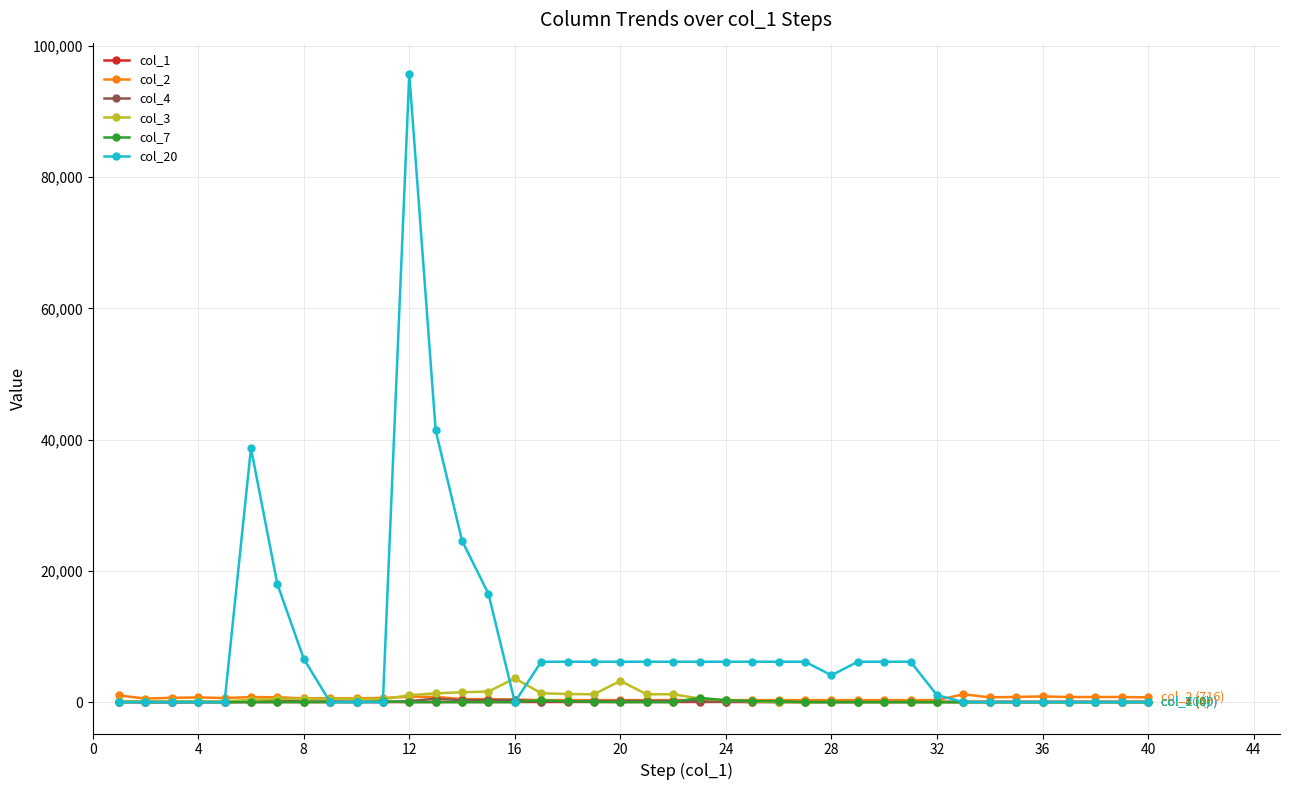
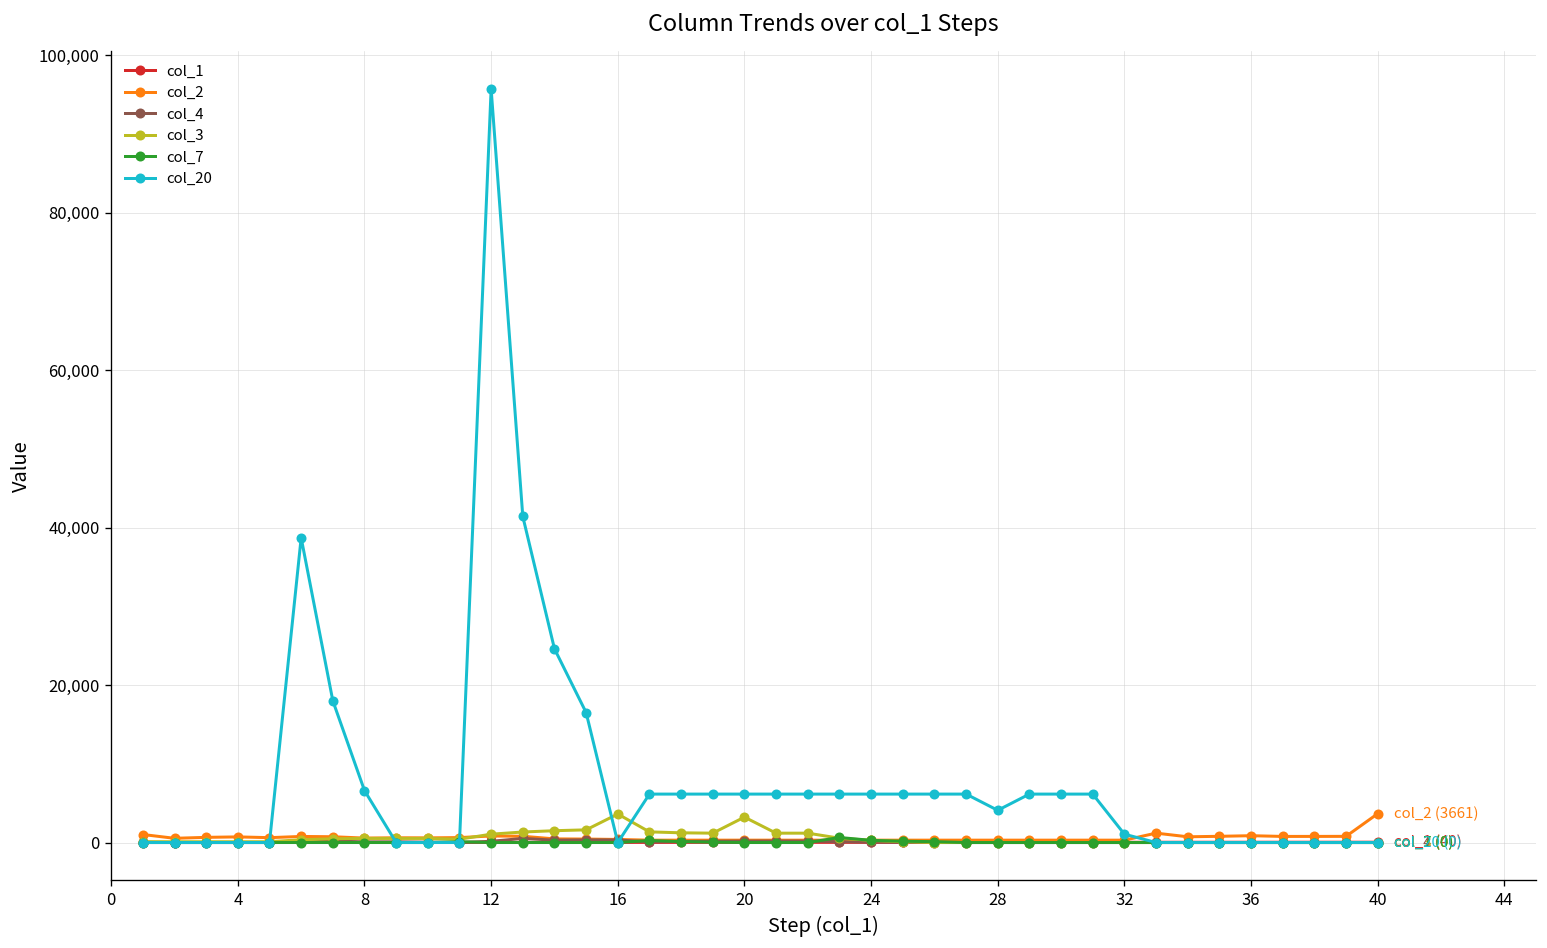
col_2, 40: (716) -> (3661)
